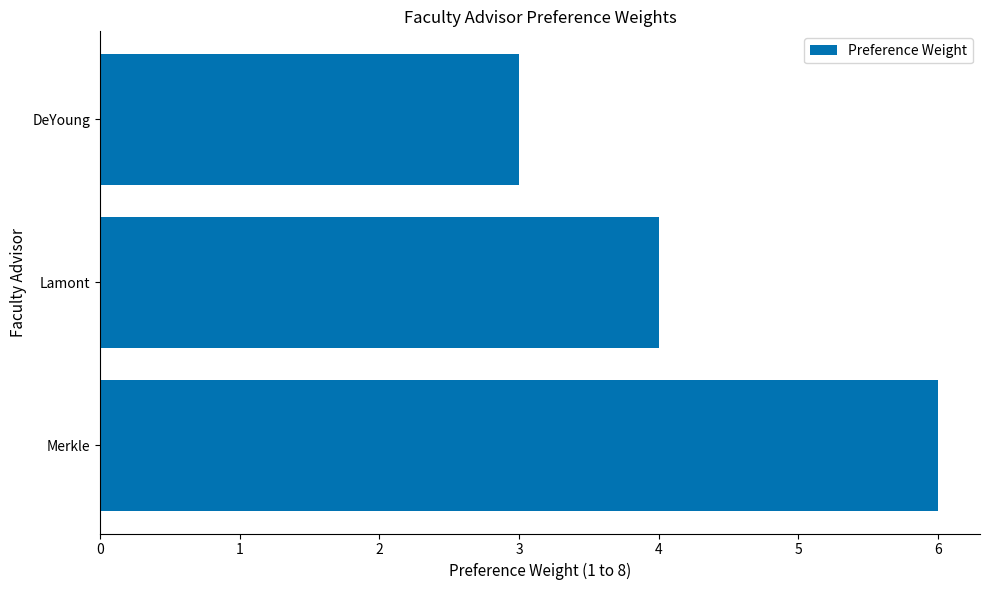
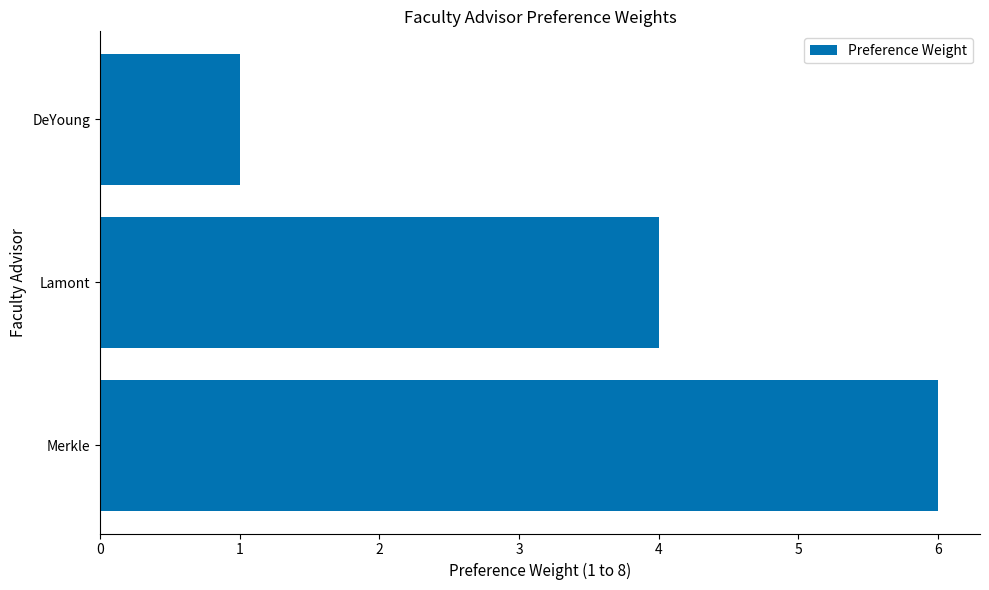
DeYoung: 3 -> 1
